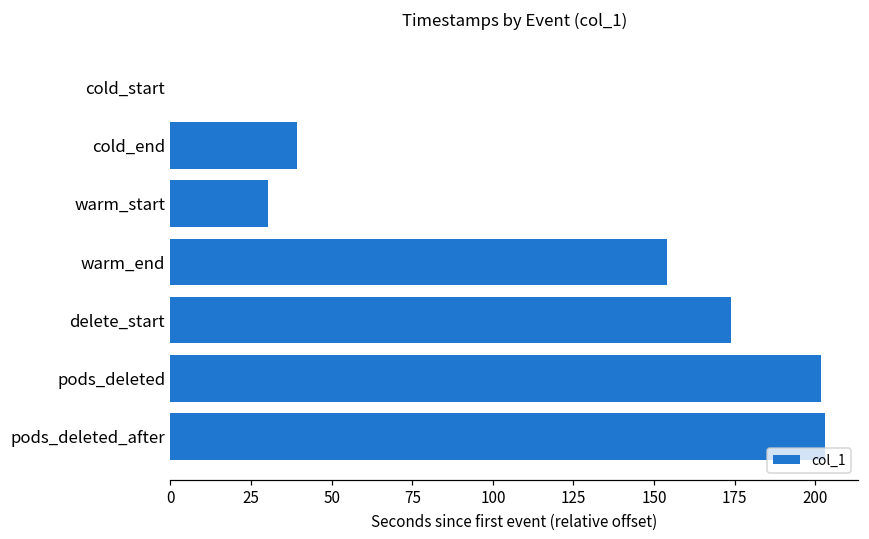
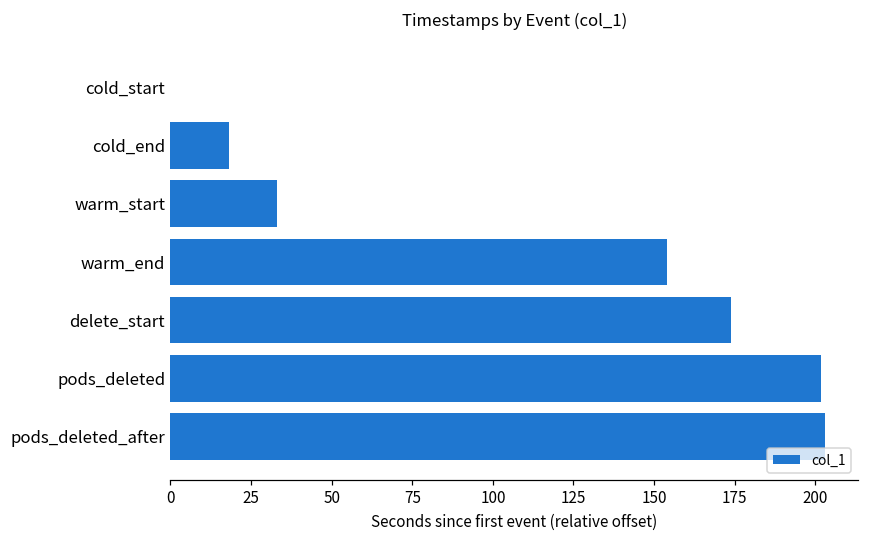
cold_end: 39 -> 18
warm_start: 30 -> 33
